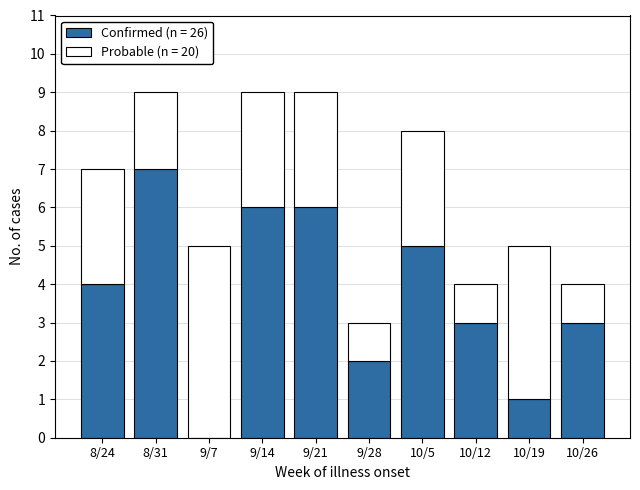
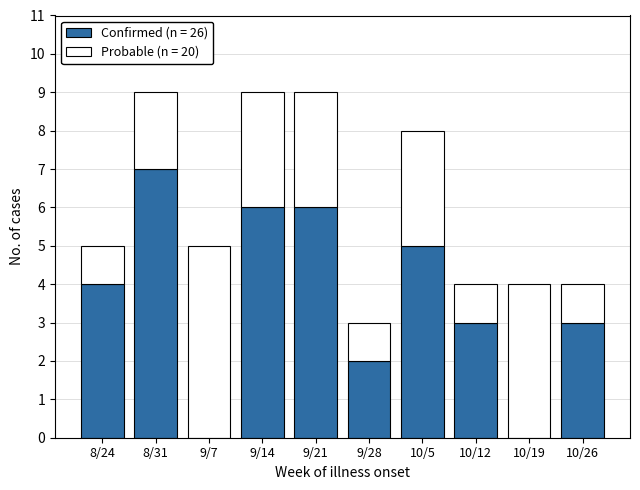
Probable (n = 20), 8/24: 3 -> 1
Confirmed (n = 26), 10/19: 1 -> 0
